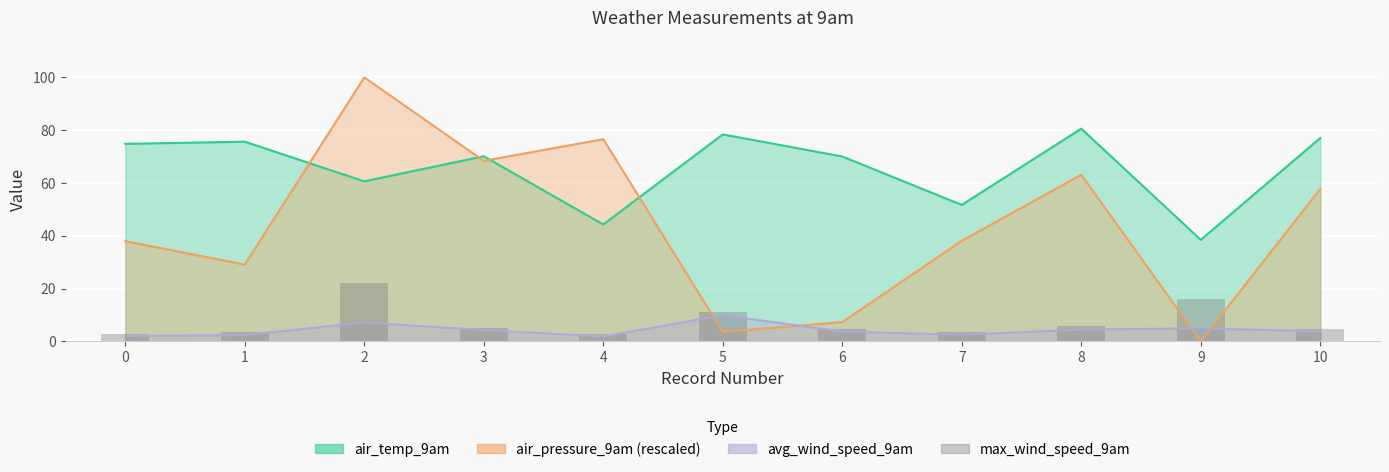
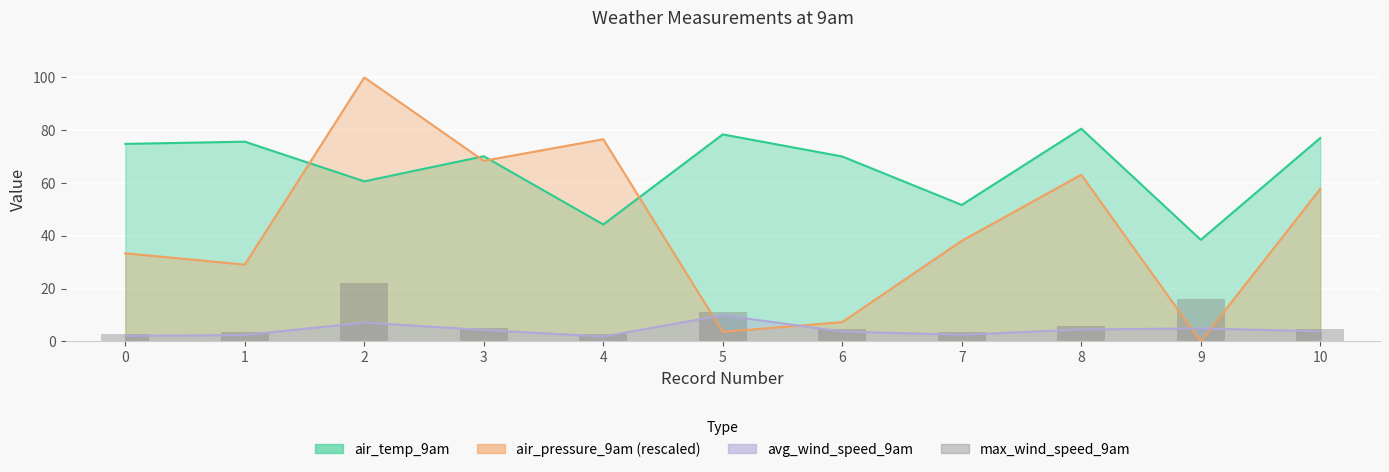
air_pressure_9am (rescaled), 0: 38 -> 33
